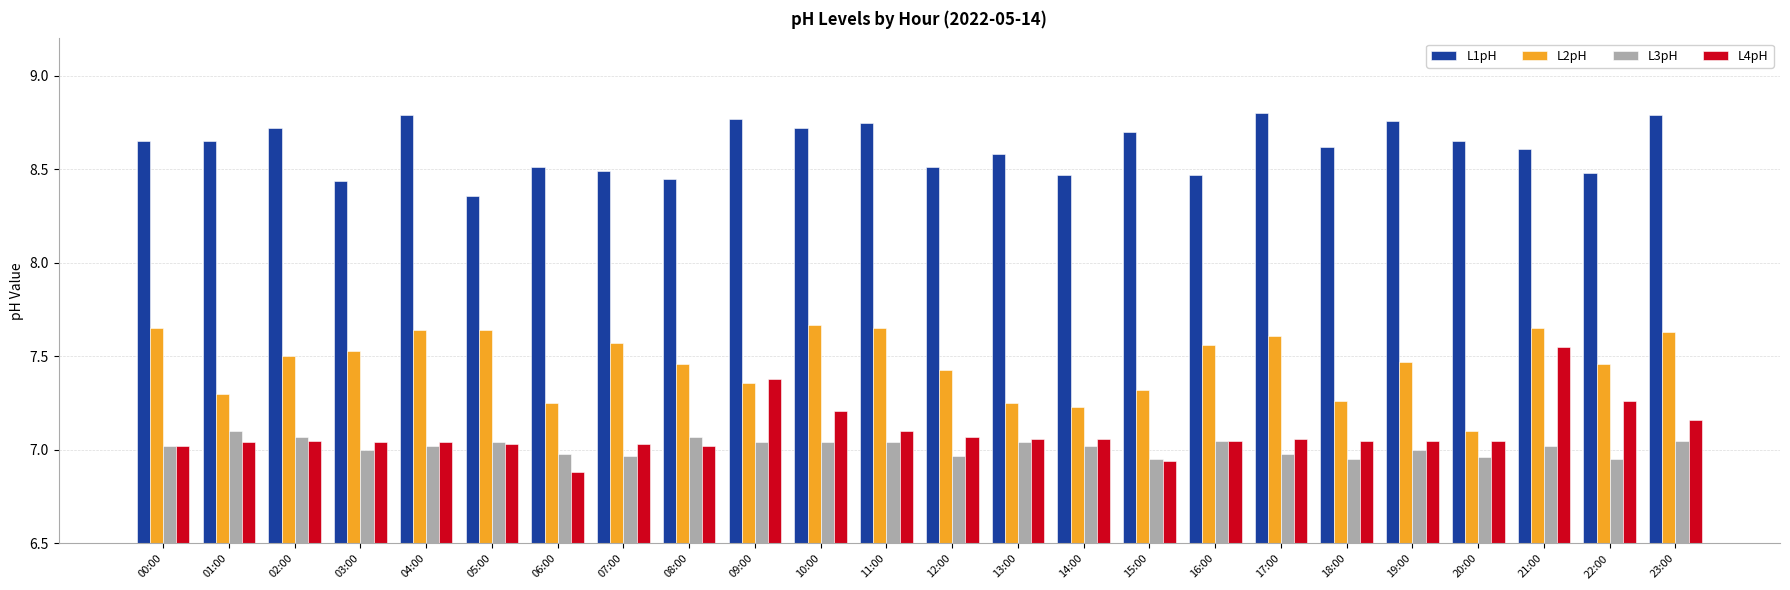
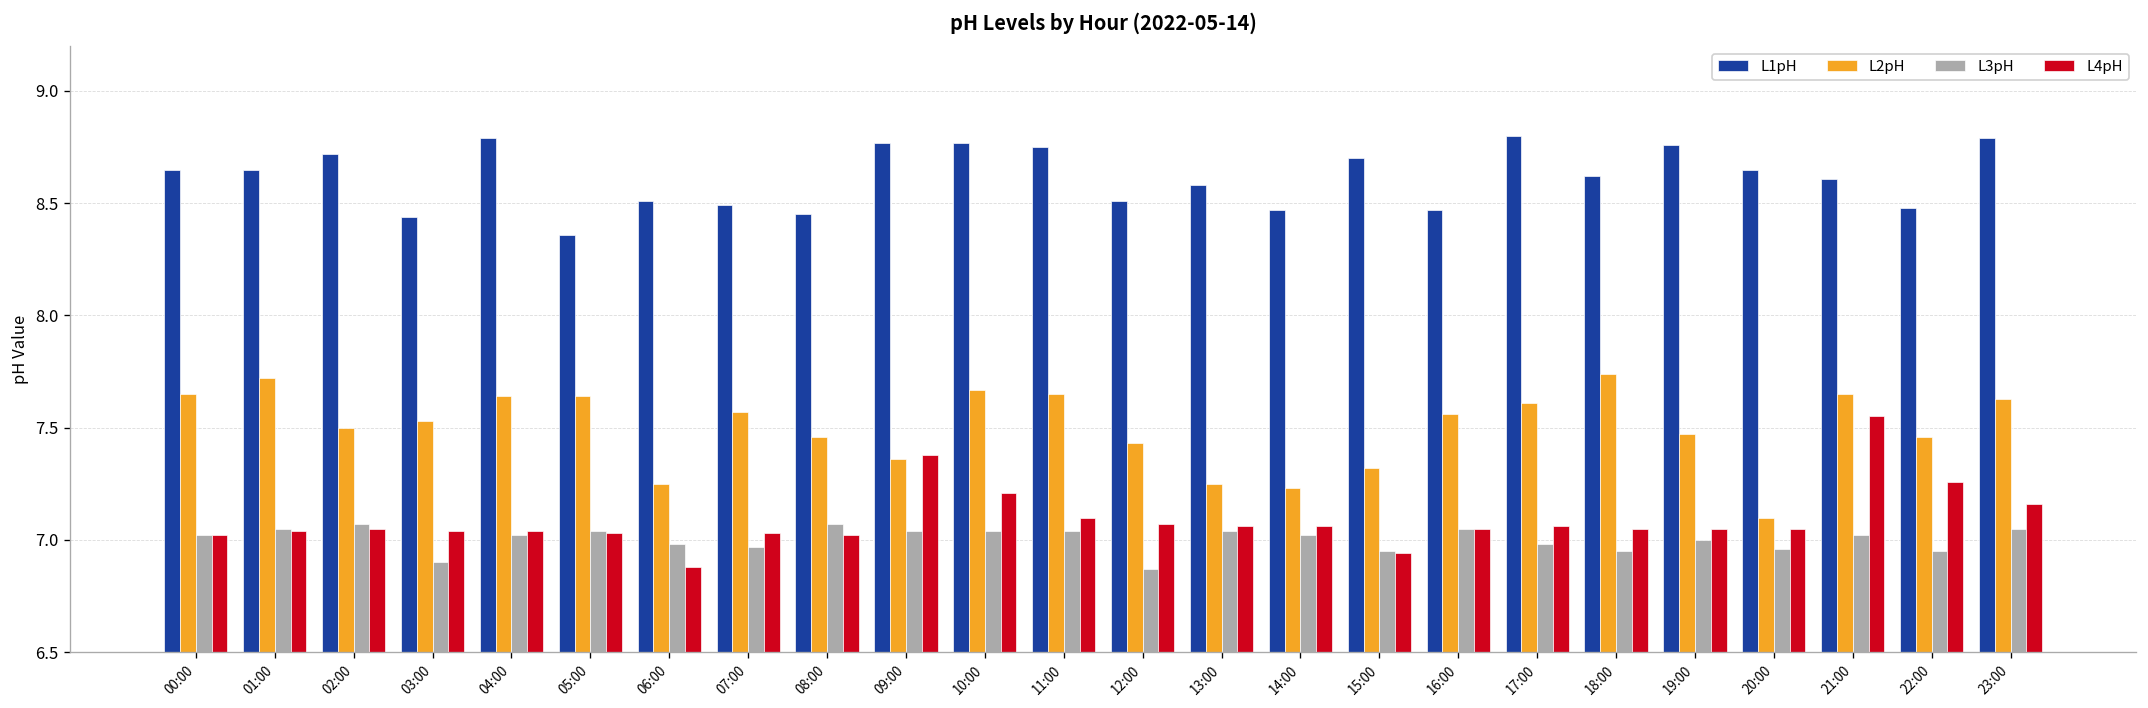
L2pH, 01:00: 7.30 -> 7.72
L3pH, 01:00: 7.10 -> 7.05
L3pH, 03:00: 7.0 -> 6.9
L1pH, 10:00: 8.72 -> 8.77
L3pH, 12:00: 6.97 -> 6.87
L2pH, 18:00: 7.26 -> 7.74
